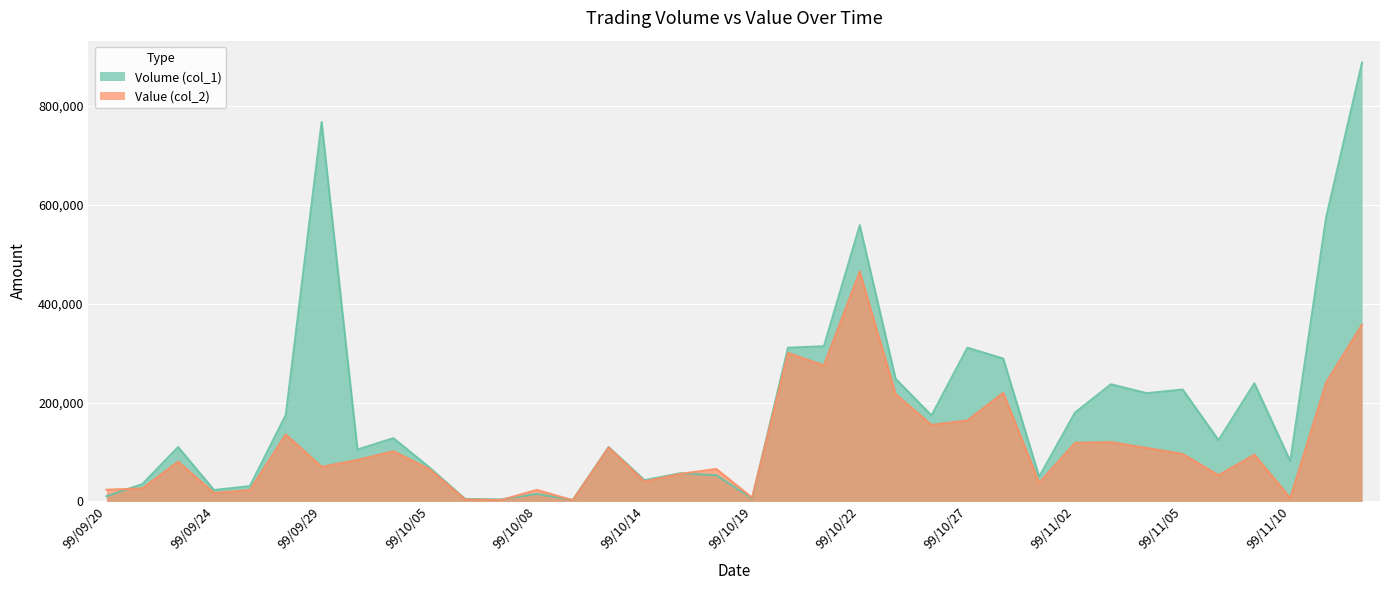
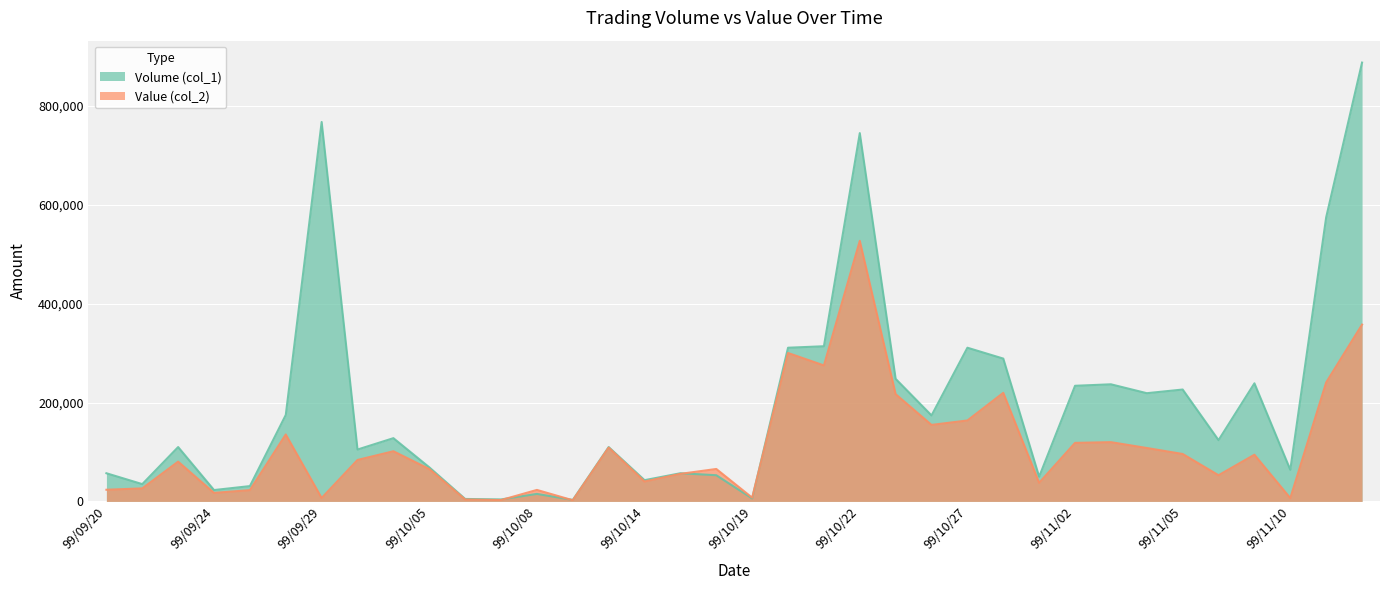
Volume (col_1), 99/09/20: 10,000 -> 60,000
Value (col_2), 99/09/29: 70,000 -> 10,000
Volume (col_1), 99/10/22: 560,000 -> 750,000
Value (col_2), 99/10/22: 470,000 -> 530,000
Volume (col_1), 99/11/02: 180,000 -> 230,000
Volume (col_1), 99/11/10: 80,000 -> 60,000
